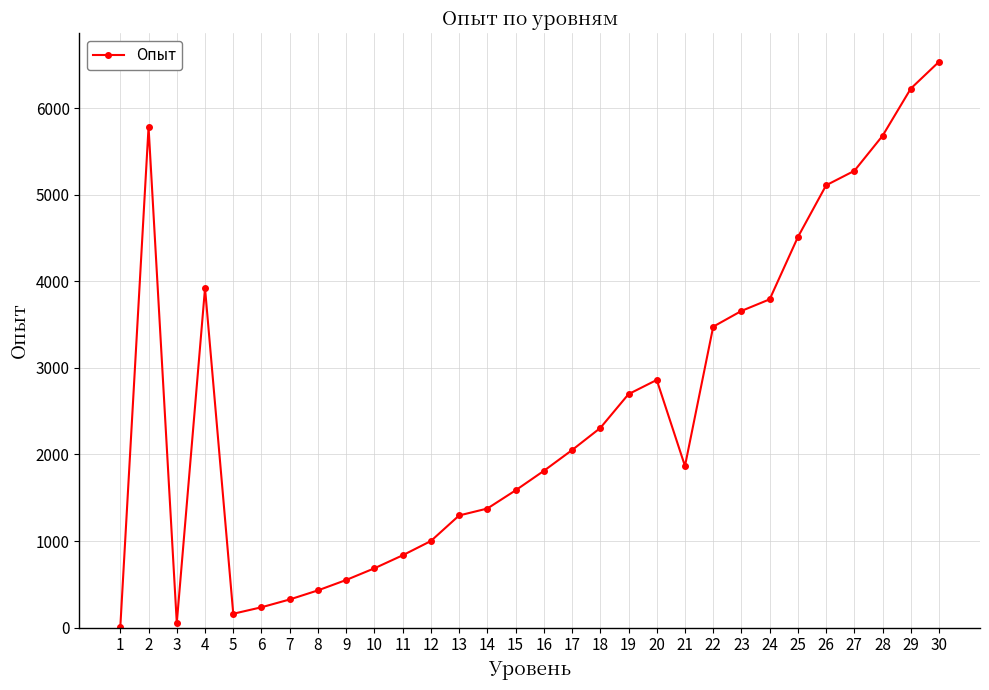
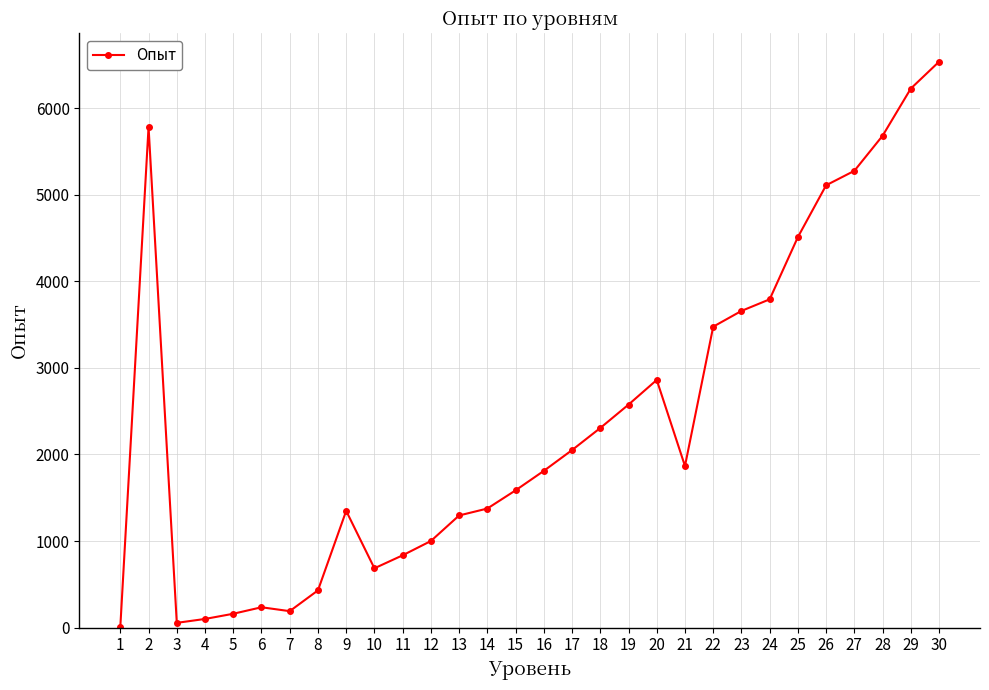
4: 3900 -> 100
7: 300 -> 200
9: 600 -> 1300
19: 2700 -> 2600
